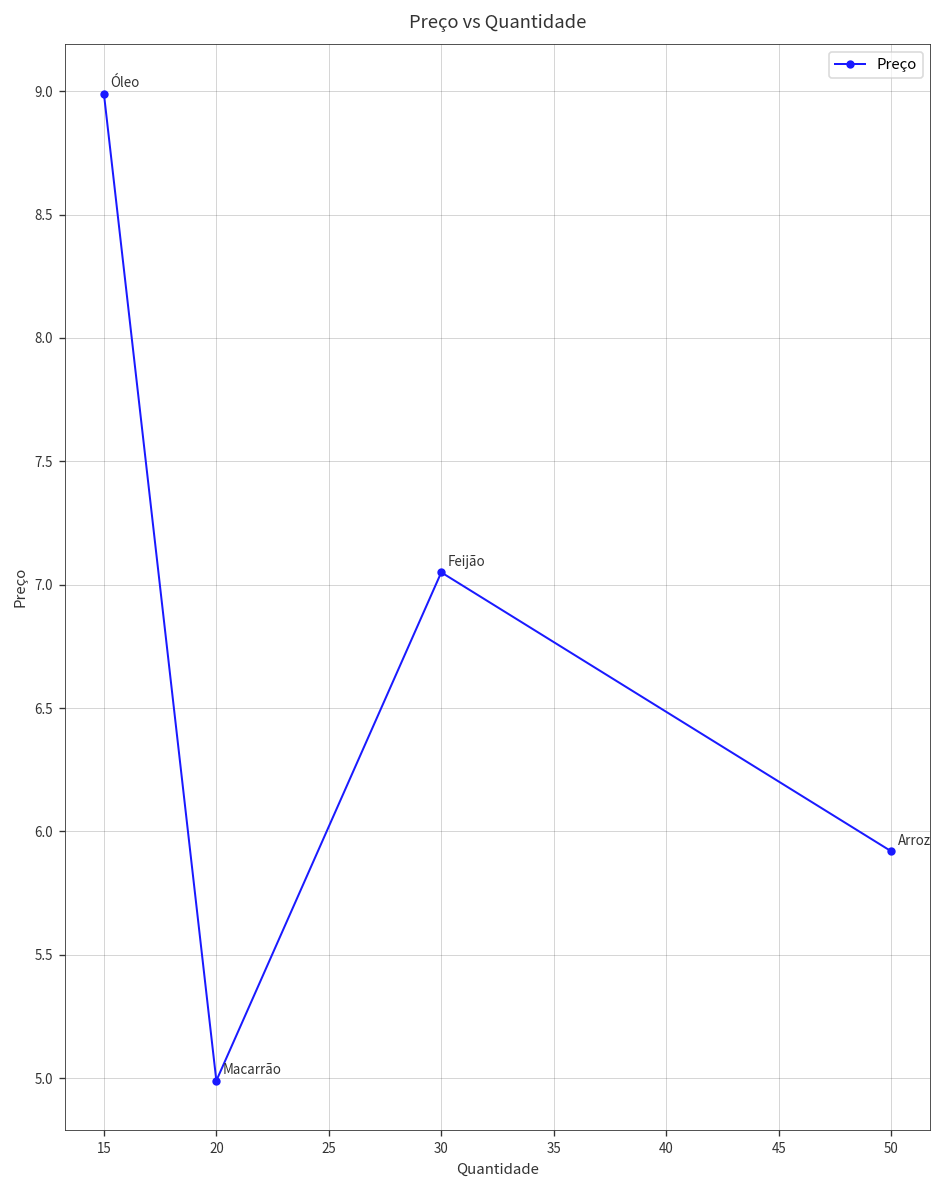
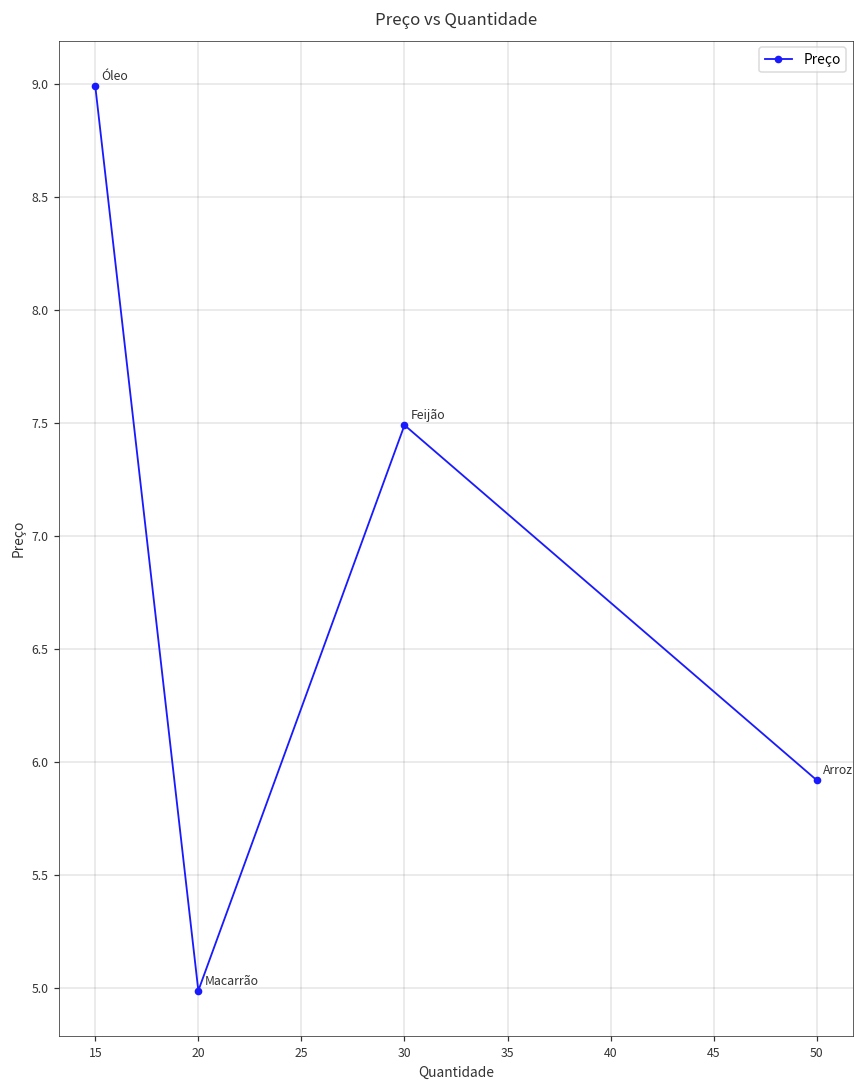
30: 7.05 -> 7.49
